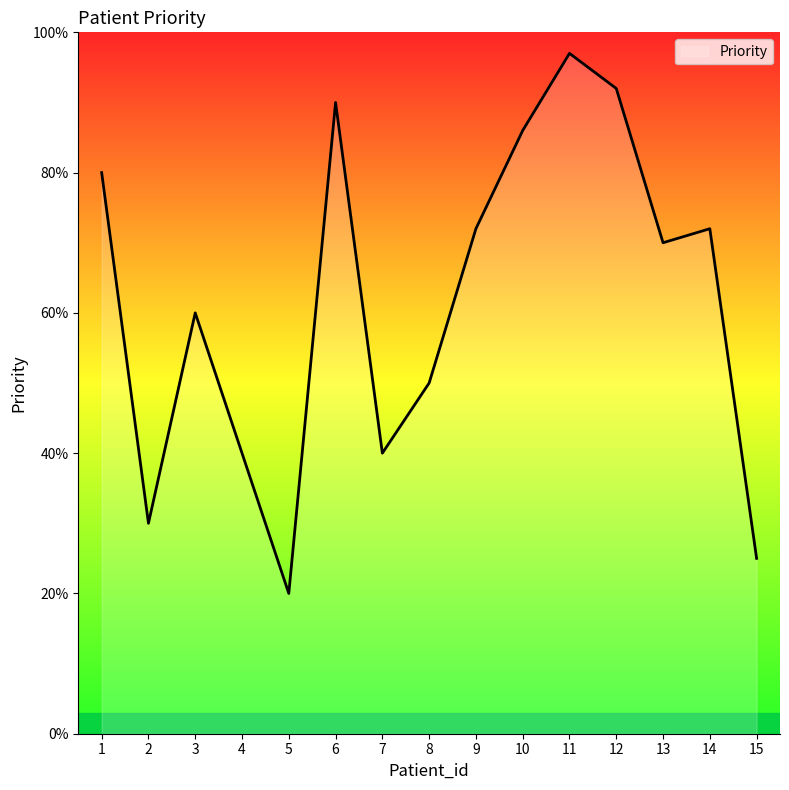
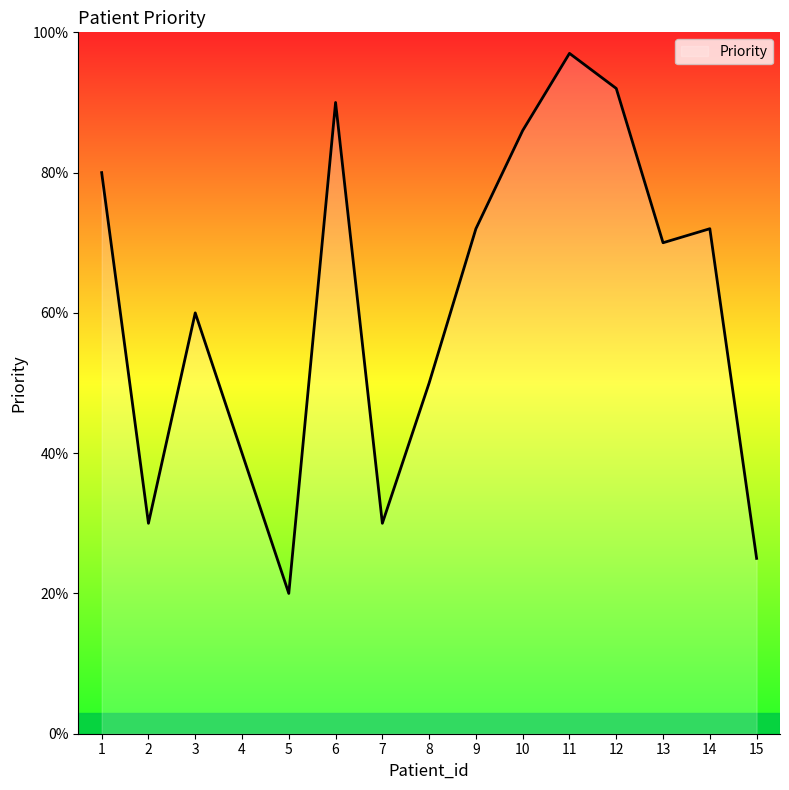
7: 40% -> 30%
